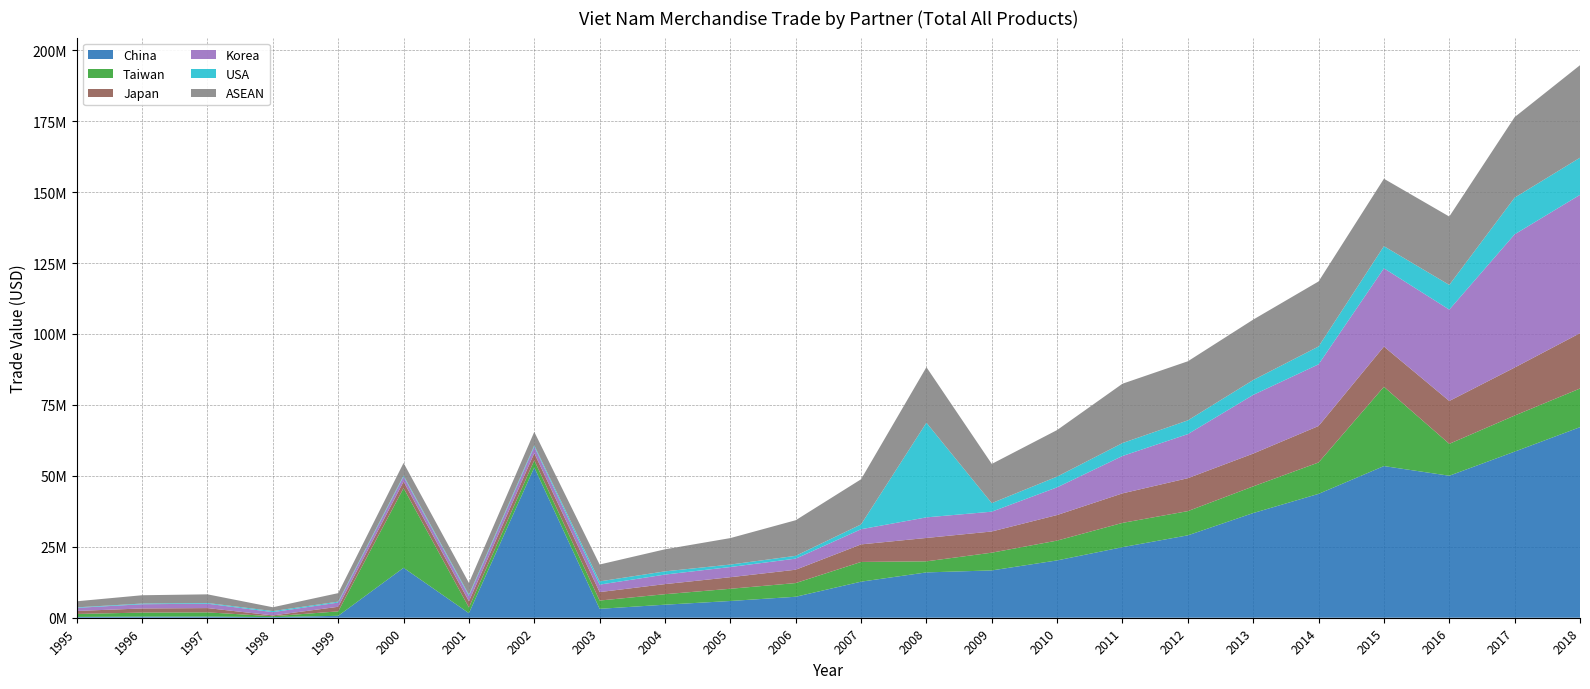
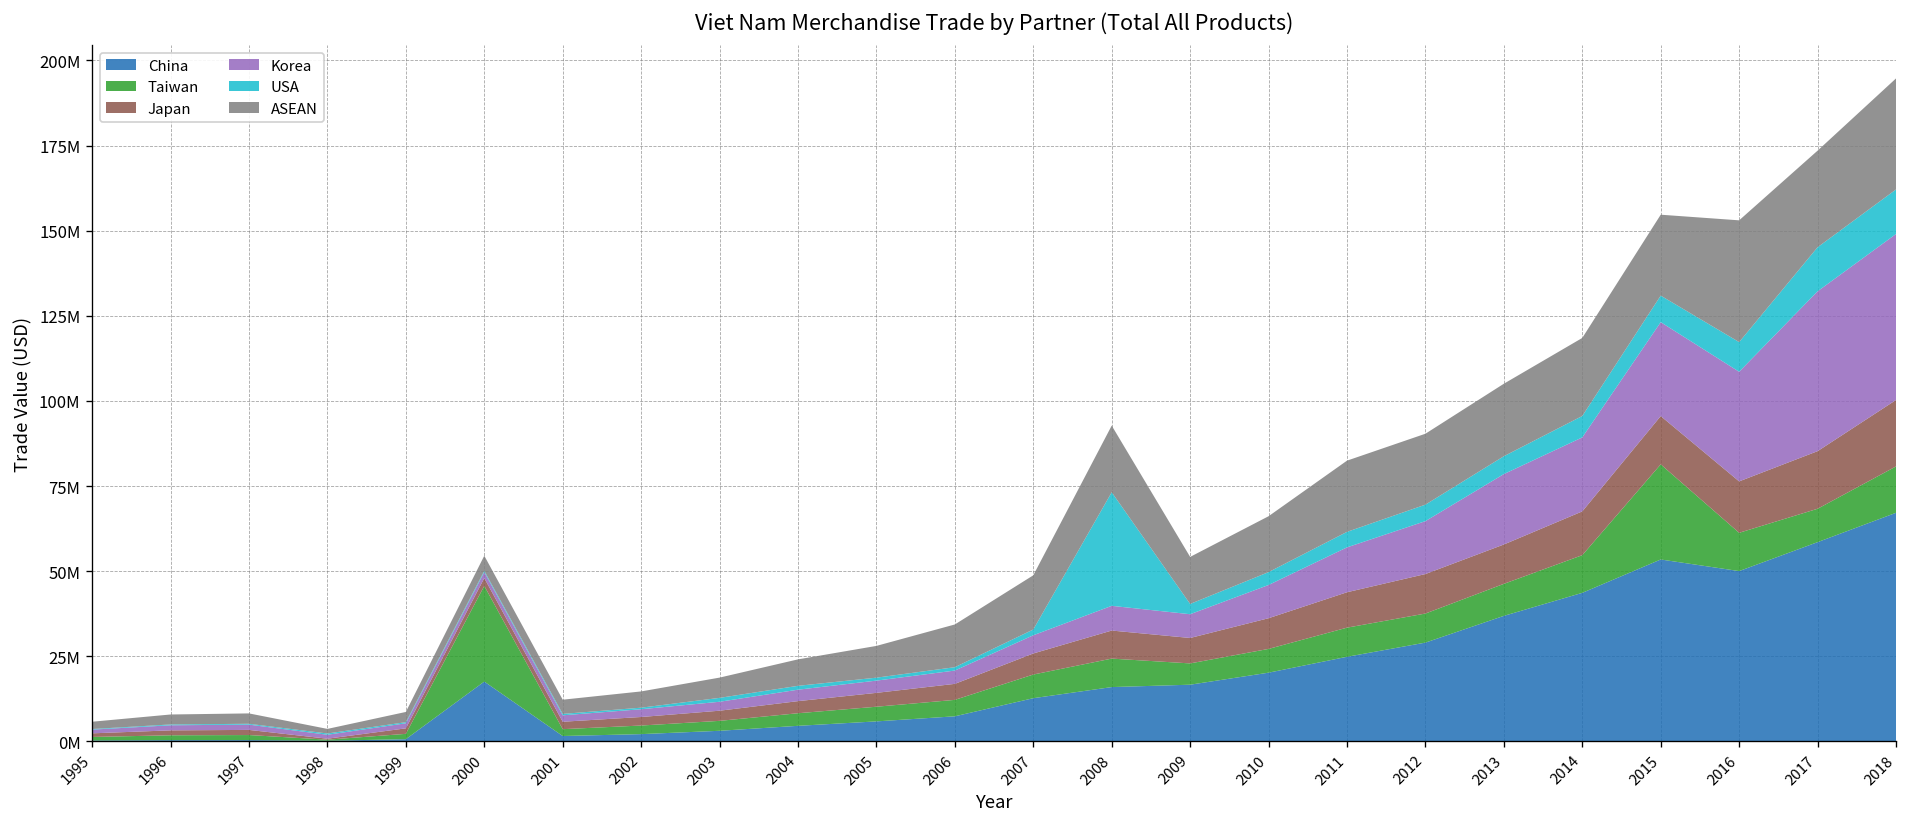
China, 2002: 53000000 -> 2000000
Taiwan, 2008: 4000000 -> 8000000
ASEAN, 2016: 24000000 -> 36000000
Taiwan, 2017: 13000000 -> 10000000
